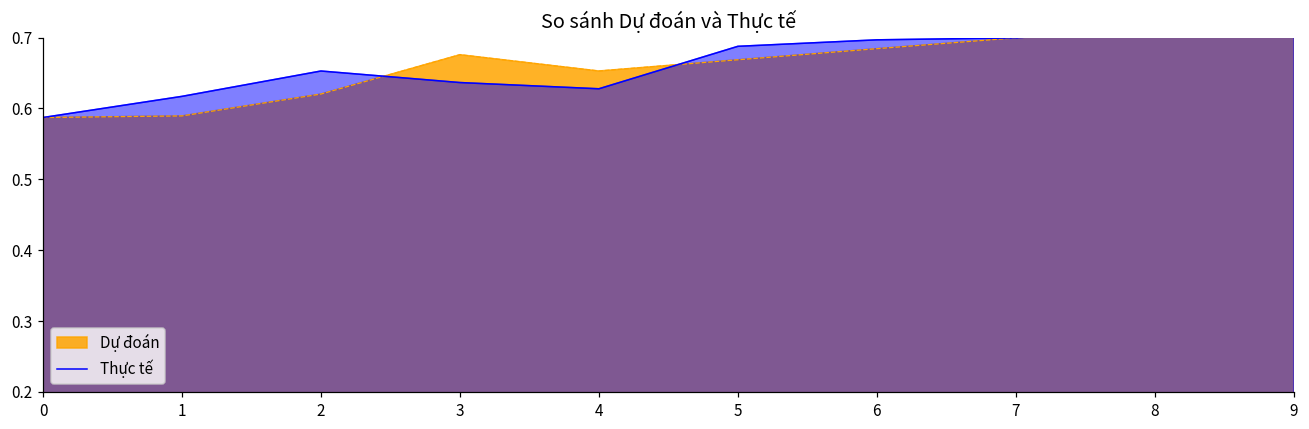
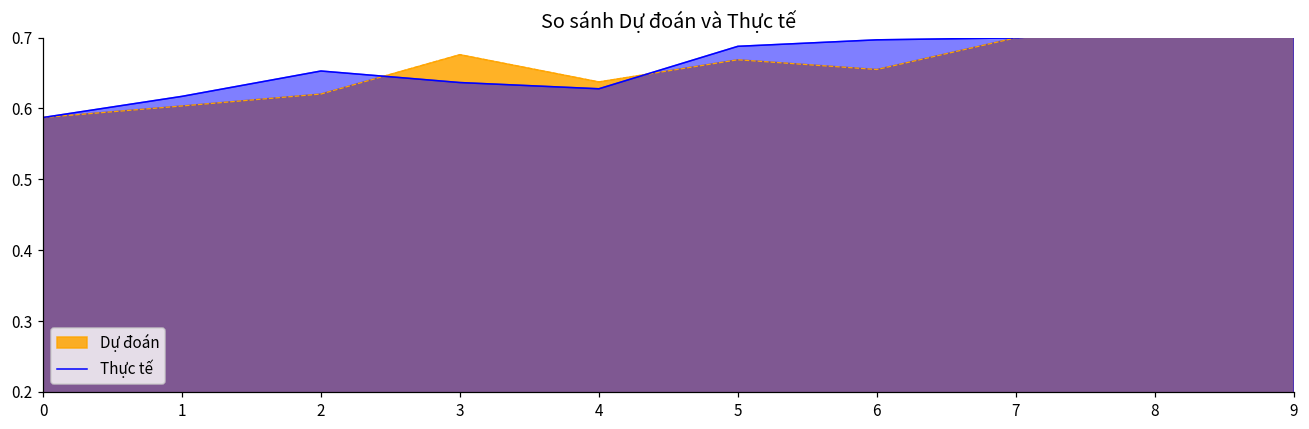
Dự đoán, 1: 0.59 -> 0.60
Dự đoán, 4: 0.65 -> 0.64
Dự đoán, 6: 0.68 -> 0.65
